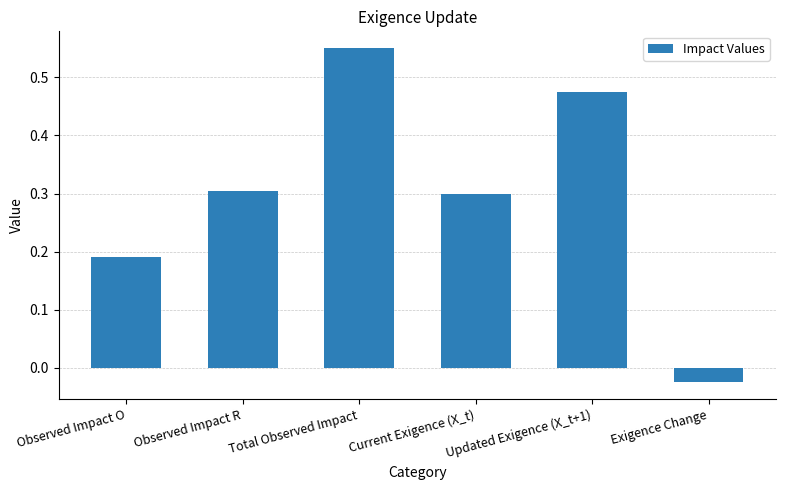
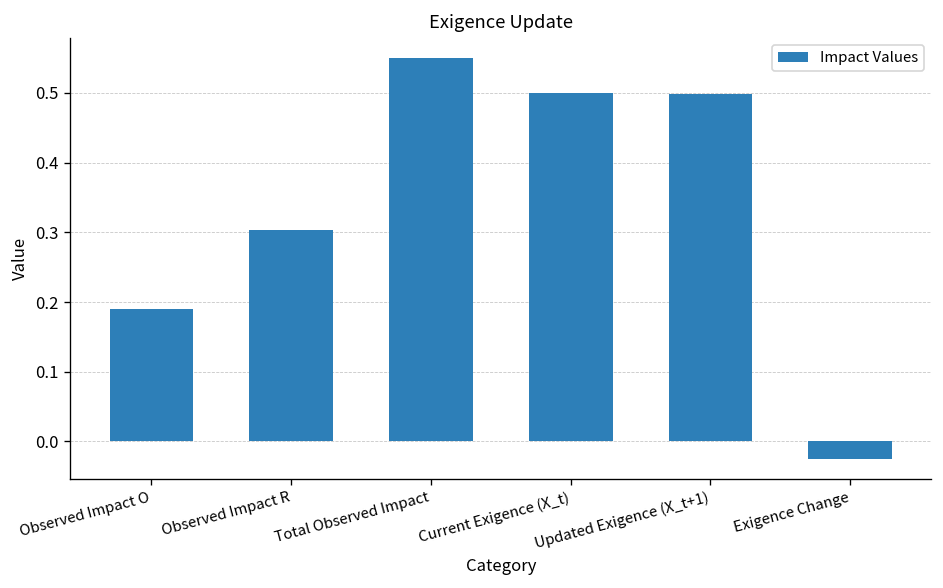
Current Exigence (X_t): 0.3 -> 0.5
Updated Exigence (X_t+1): 0.47 -> 0.50
